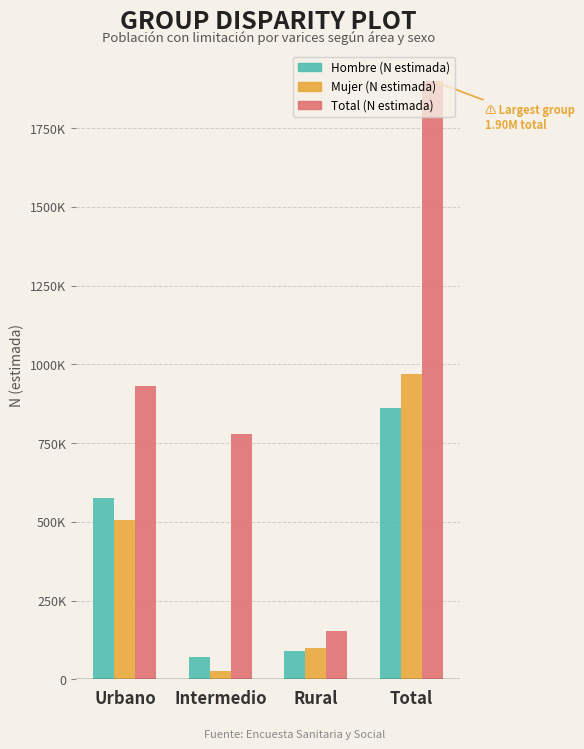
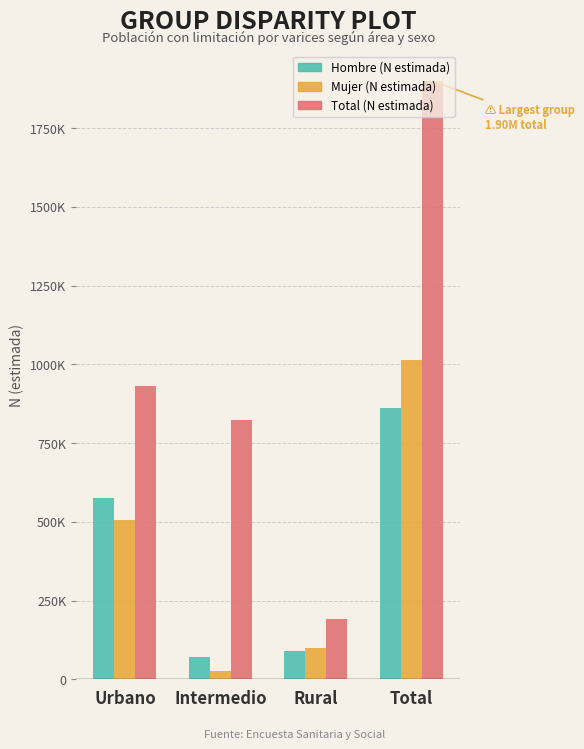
Total (N estimada), Intermedio: 780000 -> 820000
Total (N estimada), Rural: 150000 -> 190000
Mujer (N estimada), Total: 970000 -> 1010000
